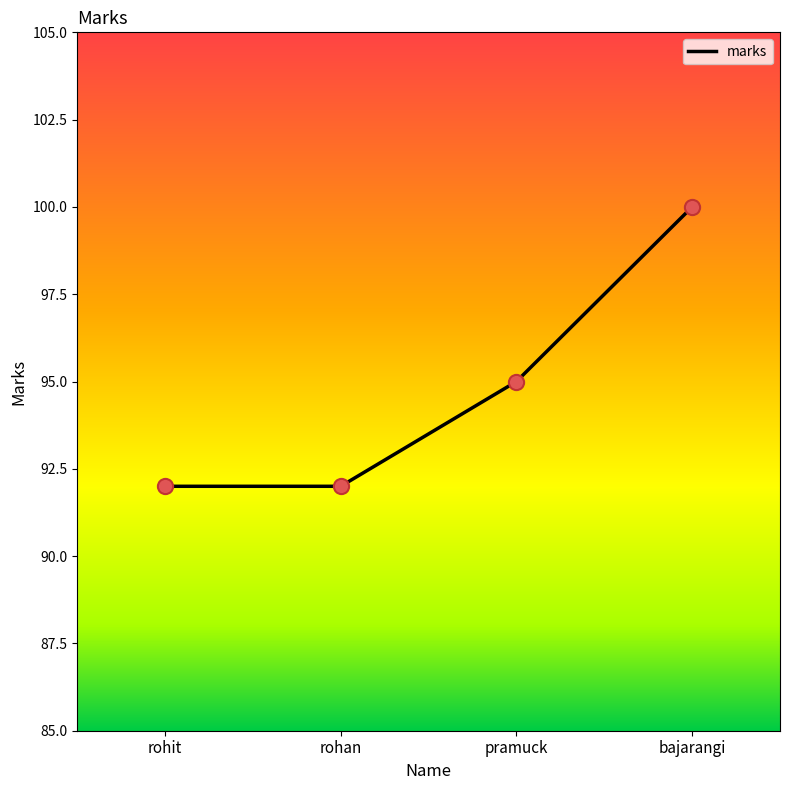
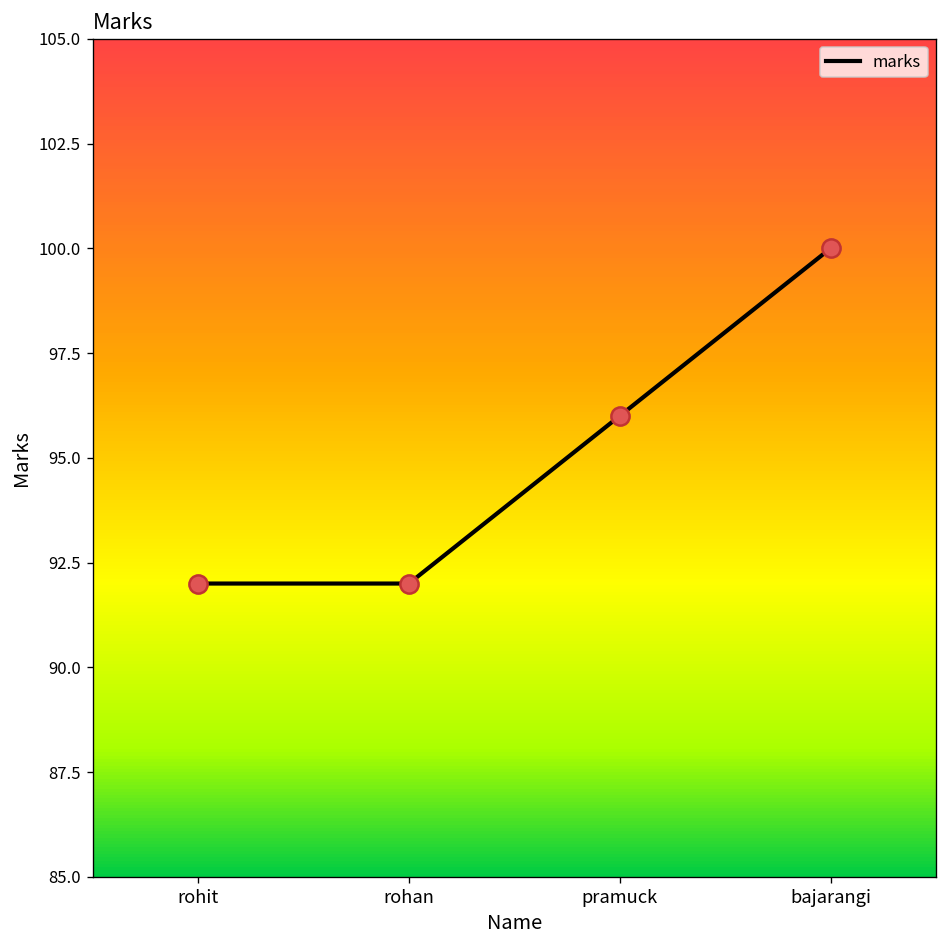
pramuck: 95 -> 96
